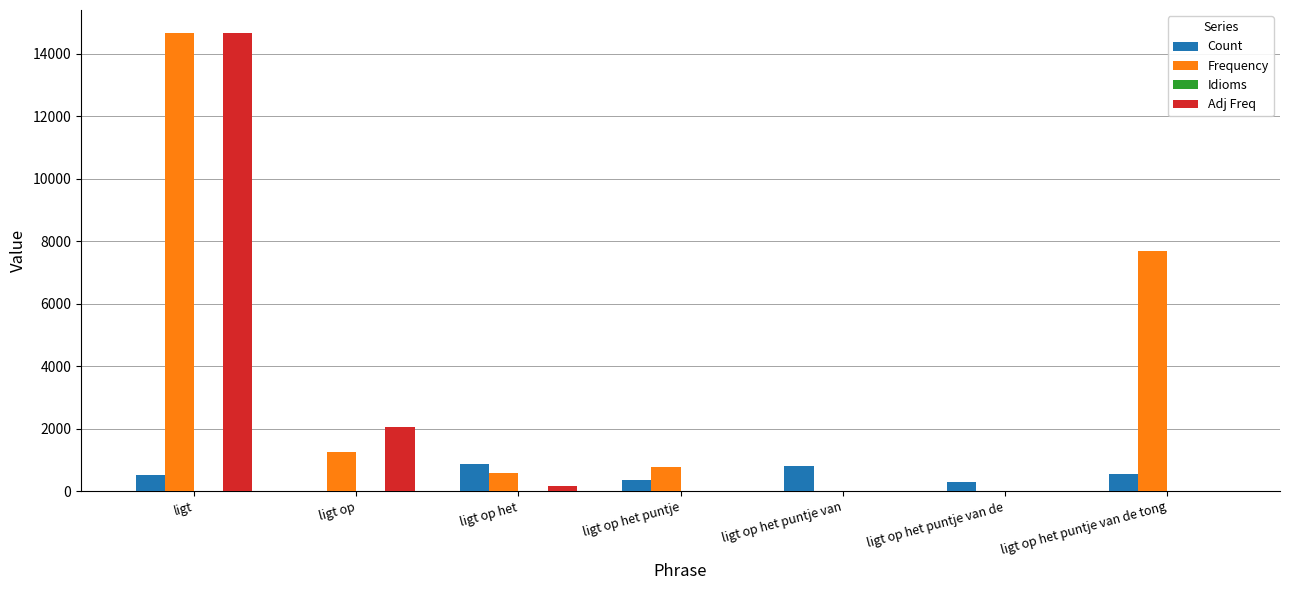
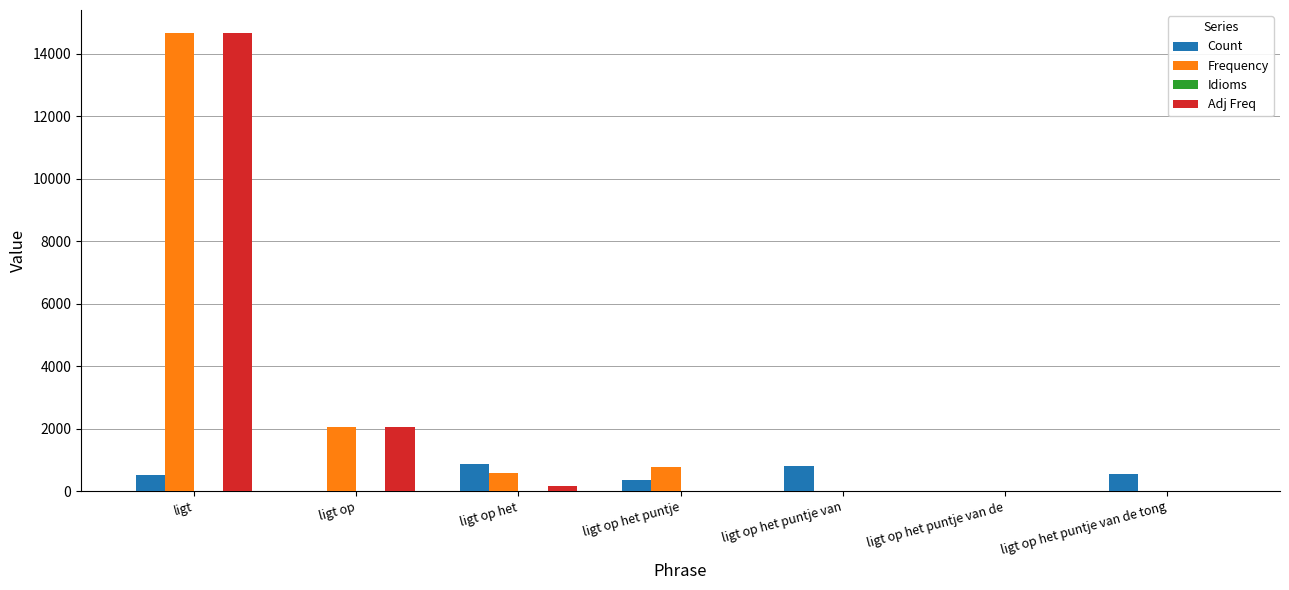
Frequency, ligt op: 1300 -> 2100
Count, ligt op het puntje van de: 300 -> 0
Frequency, ligt op het puntje van de tong: 7700 -> 0
